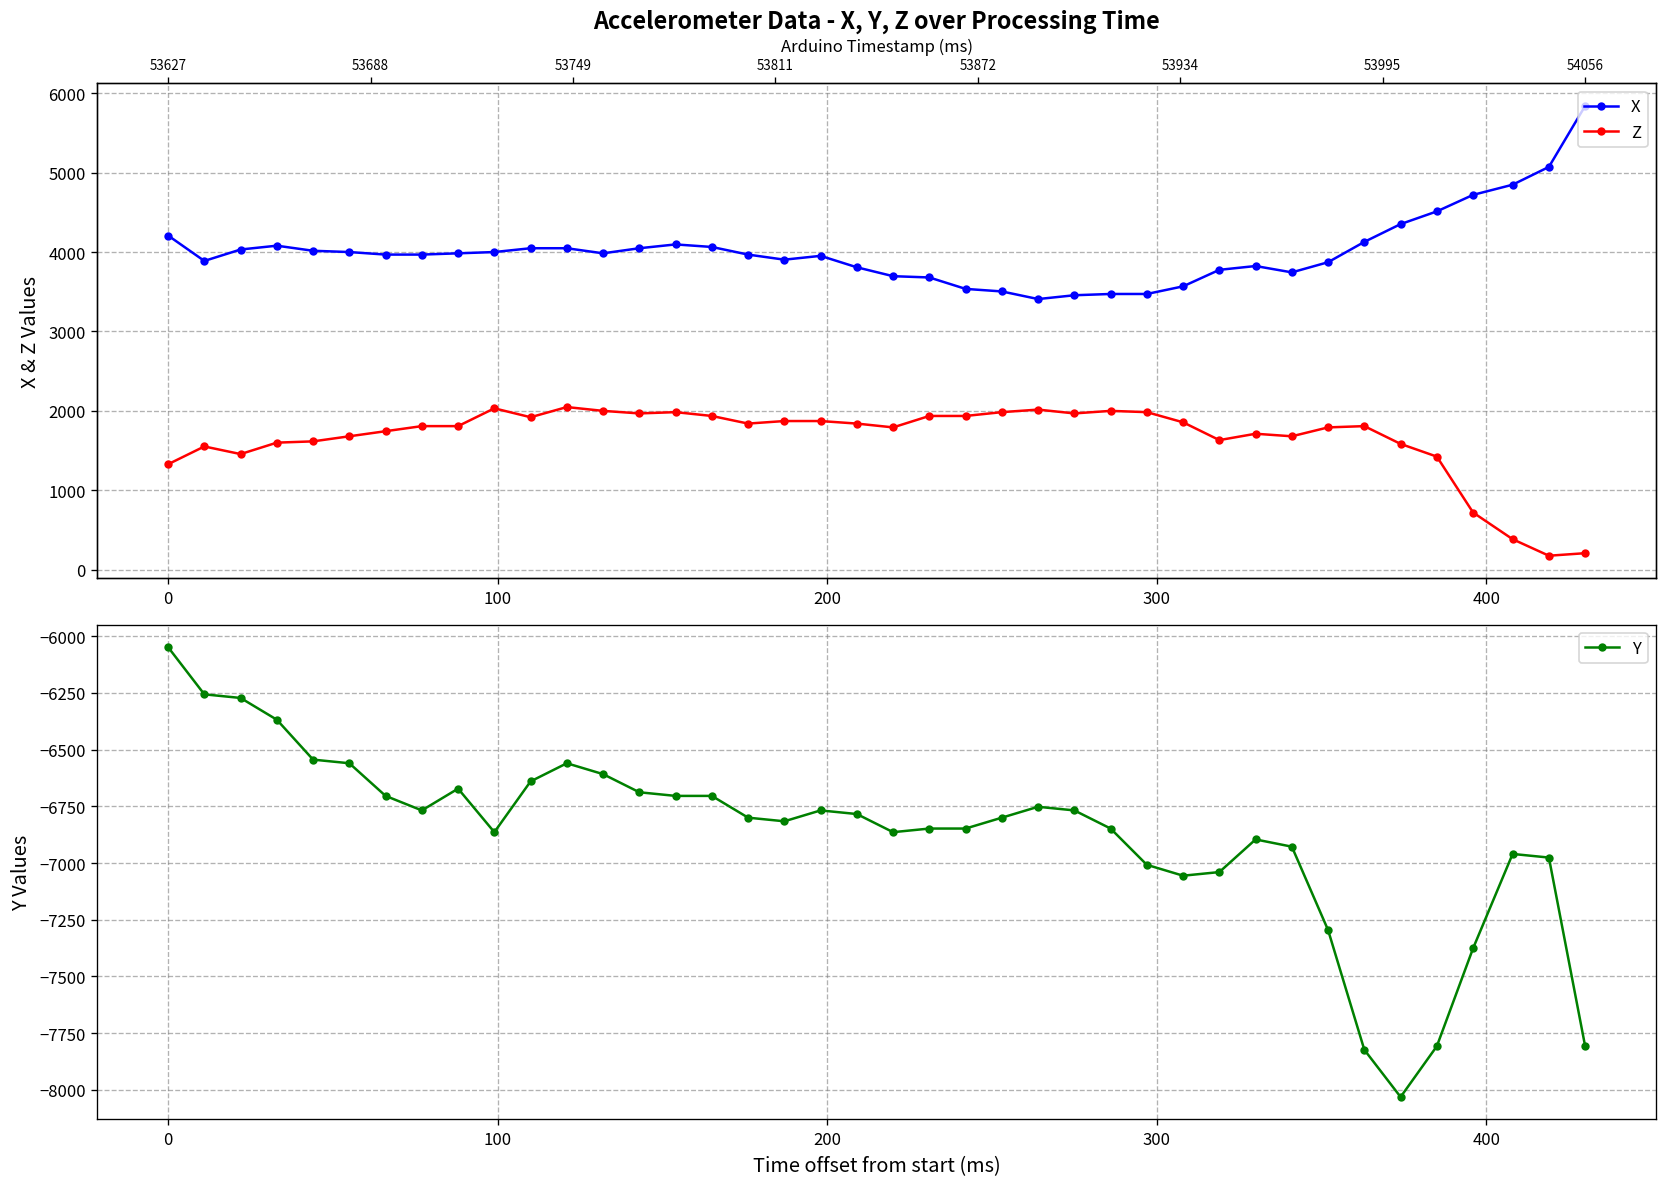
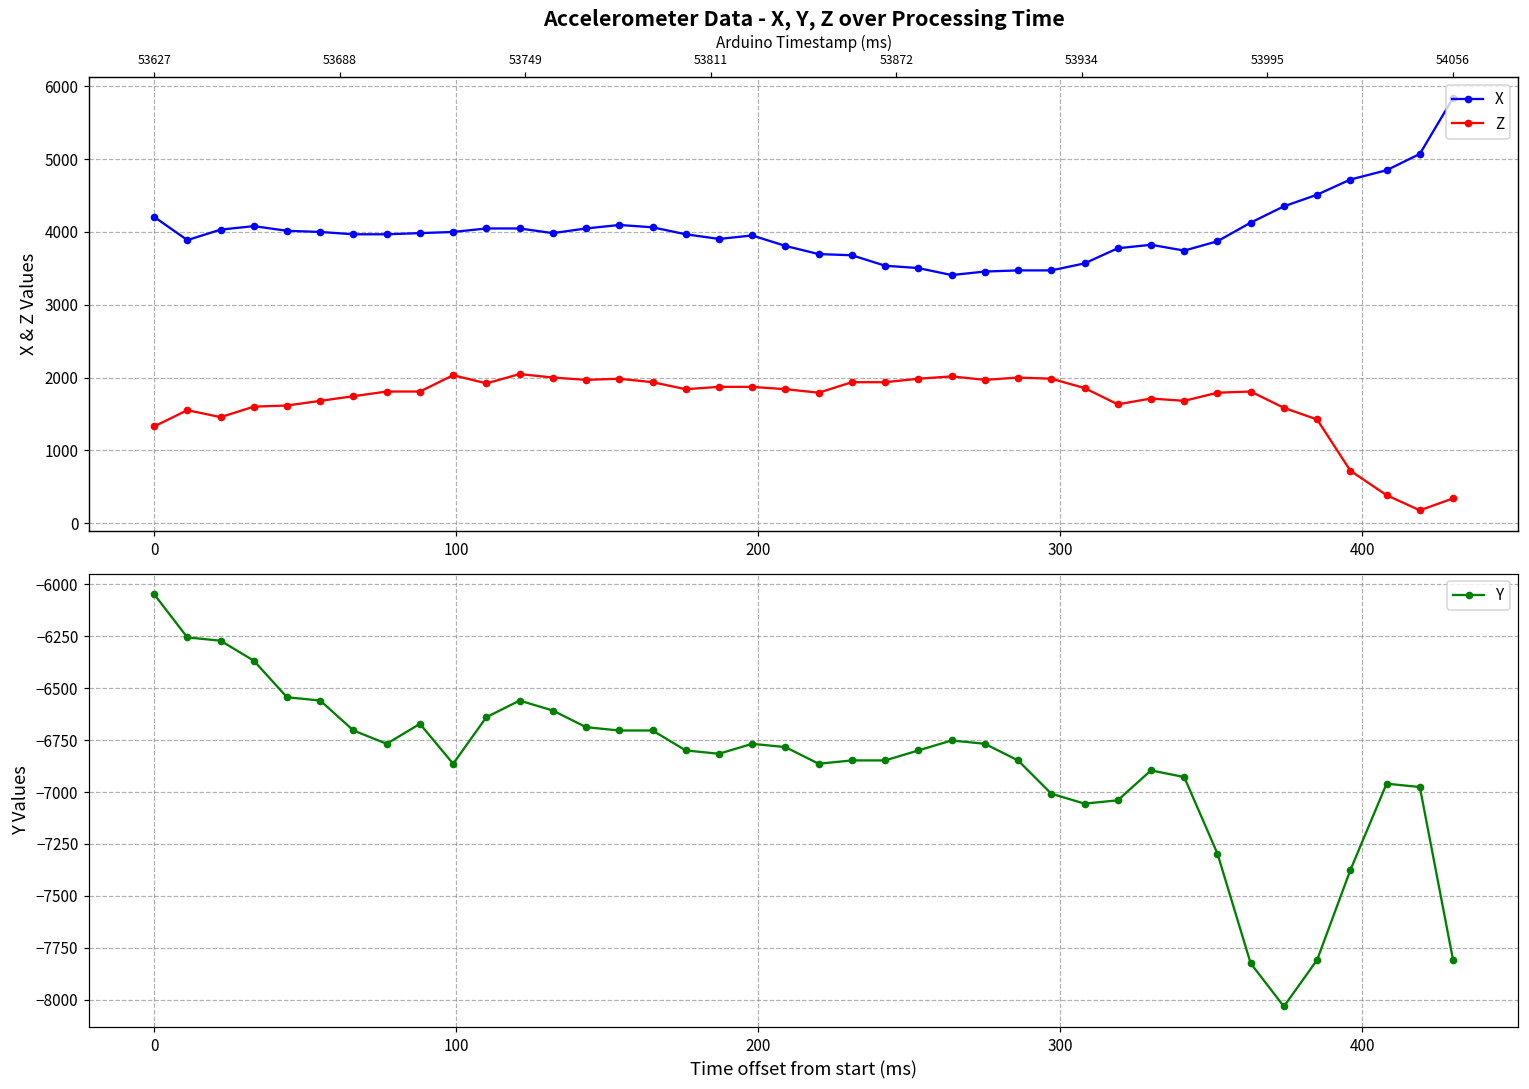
Accelerometer Data - X, Y, Z over Processing Time, Z, 54056: 200 -> 300
